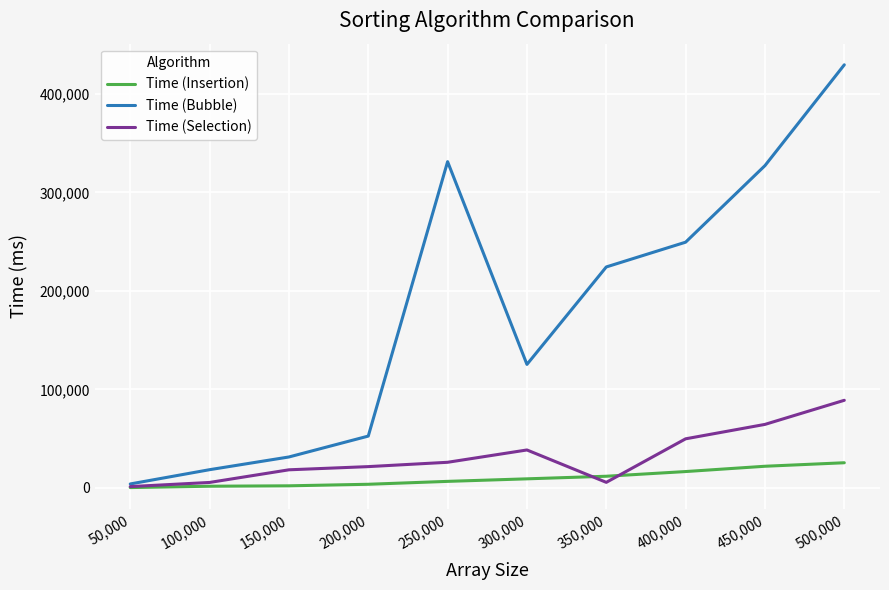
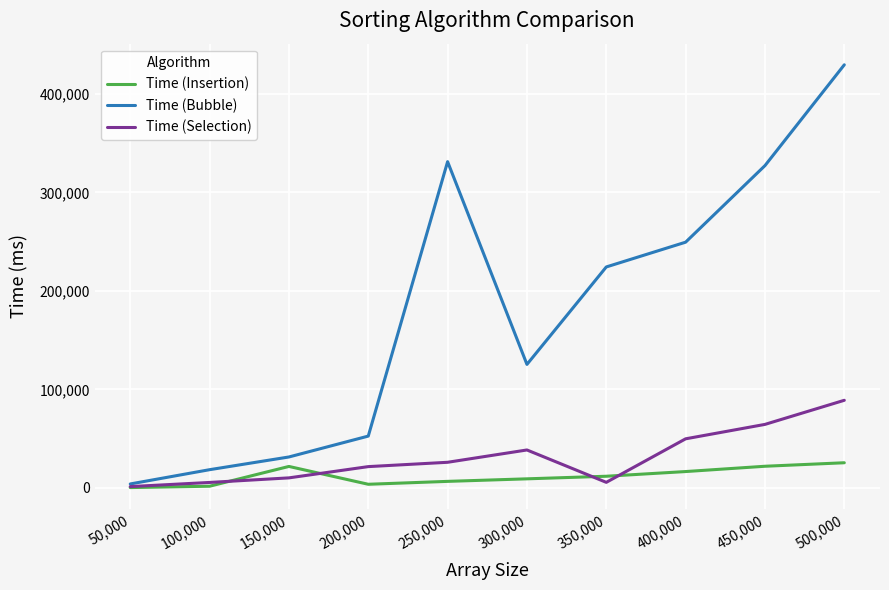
Time (Insertion), 150,000: 0 -> 20,000
Time (Selection), 150,000: 20,000 -> 10,000
